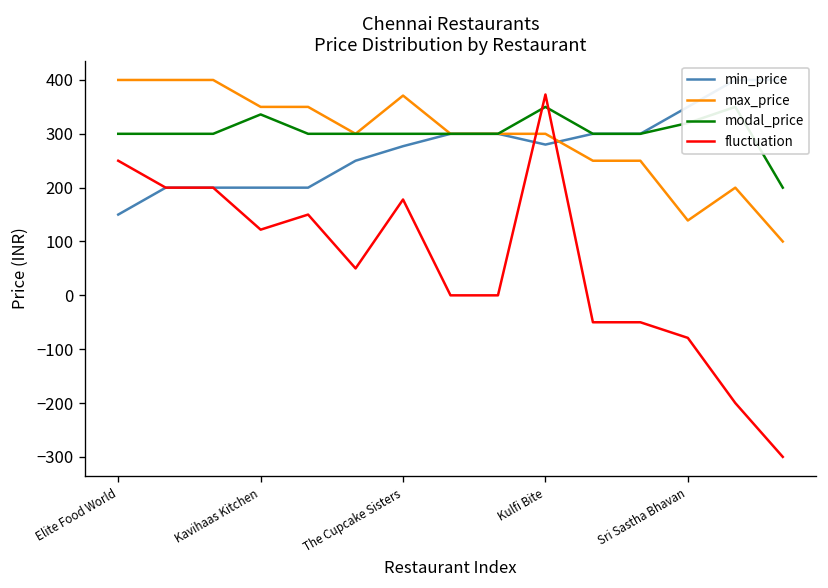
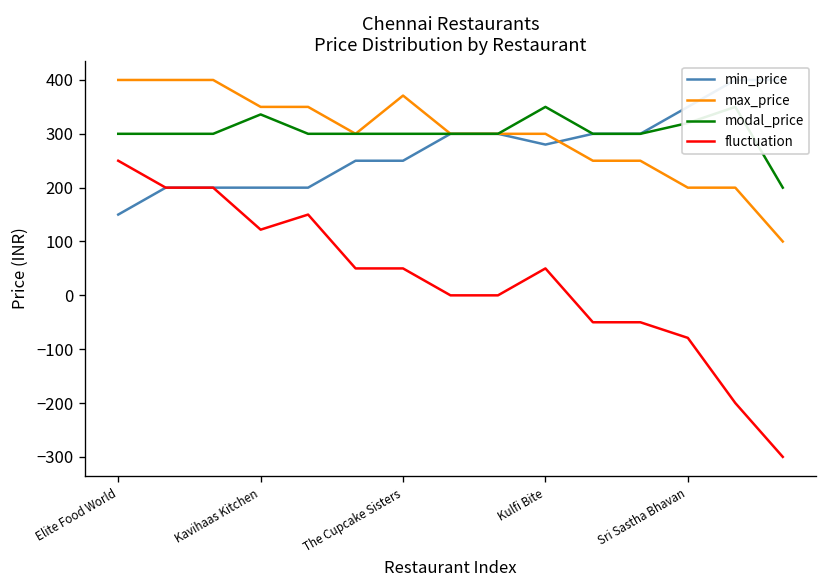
min_price, The Cupcake Sisters: 280 -> 250
fluctuation, The Cupcake Sisters: 180 -> 50
fluctuation, Kulfi Bite: 370 -> 50
max_price, Sri Sastha Bhavan: 140 -> 200
